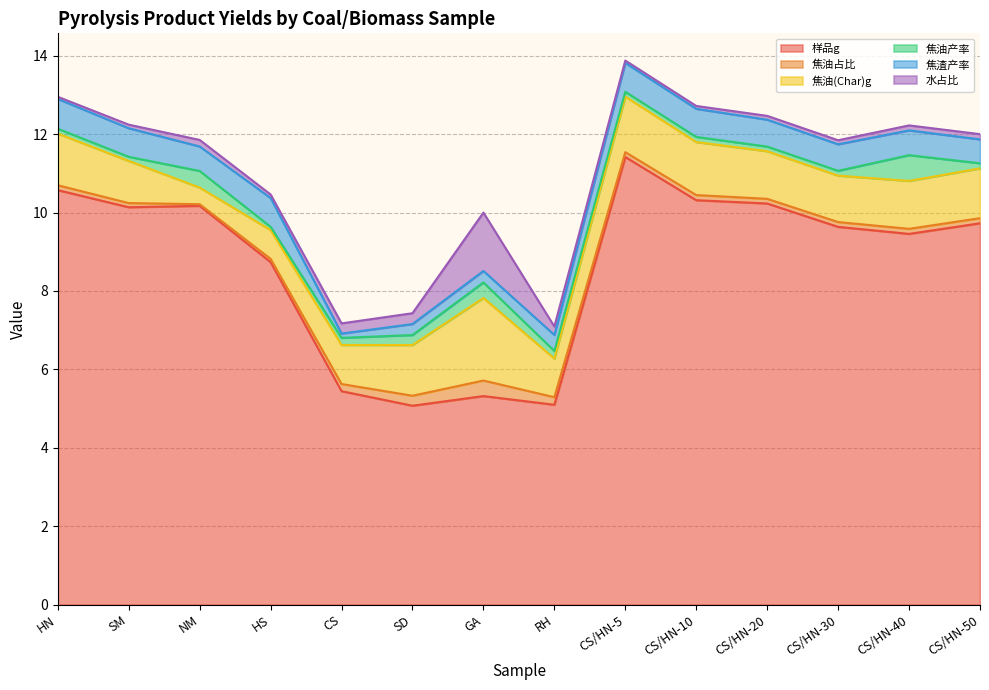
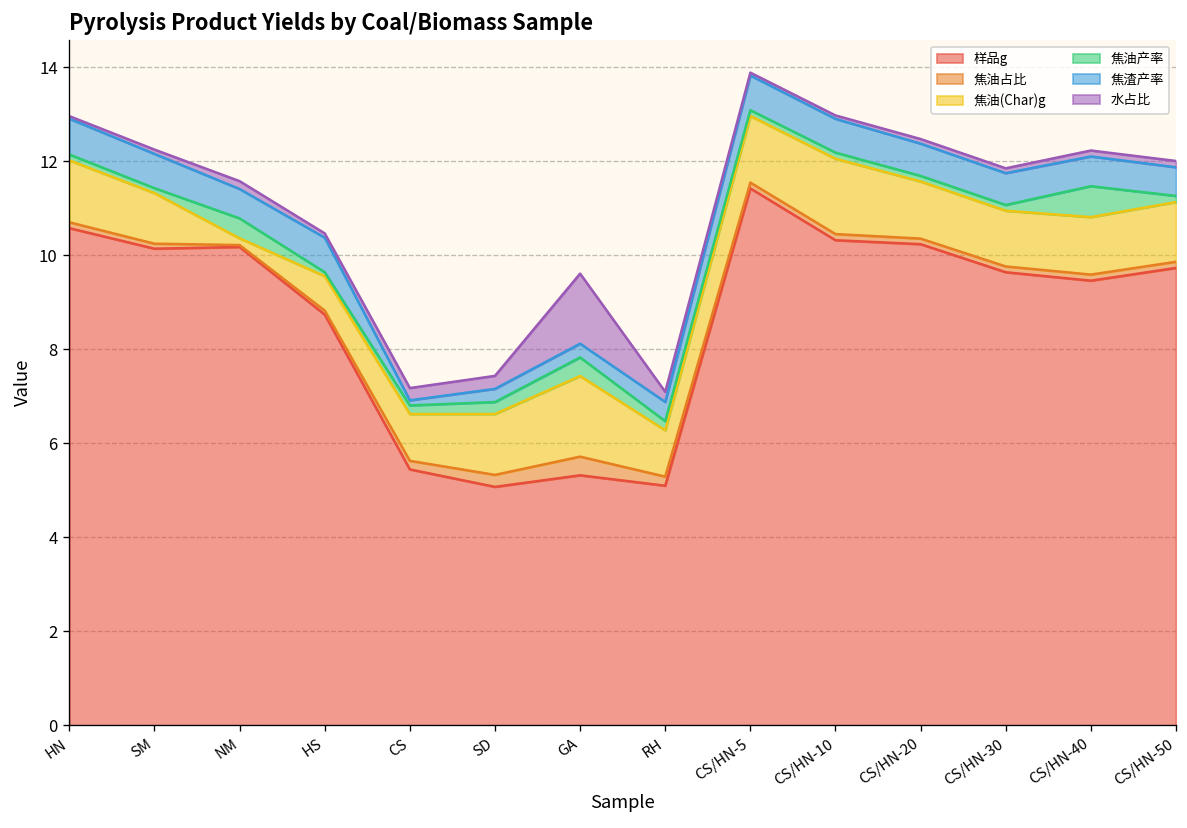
焦油(Char)g, NM: 0.4 -> 0.1
焦油(Char)g, GA: 2.1 -> 1.7
焦油(Char)g, CS/HN-10: 1.4 -> 1.6
